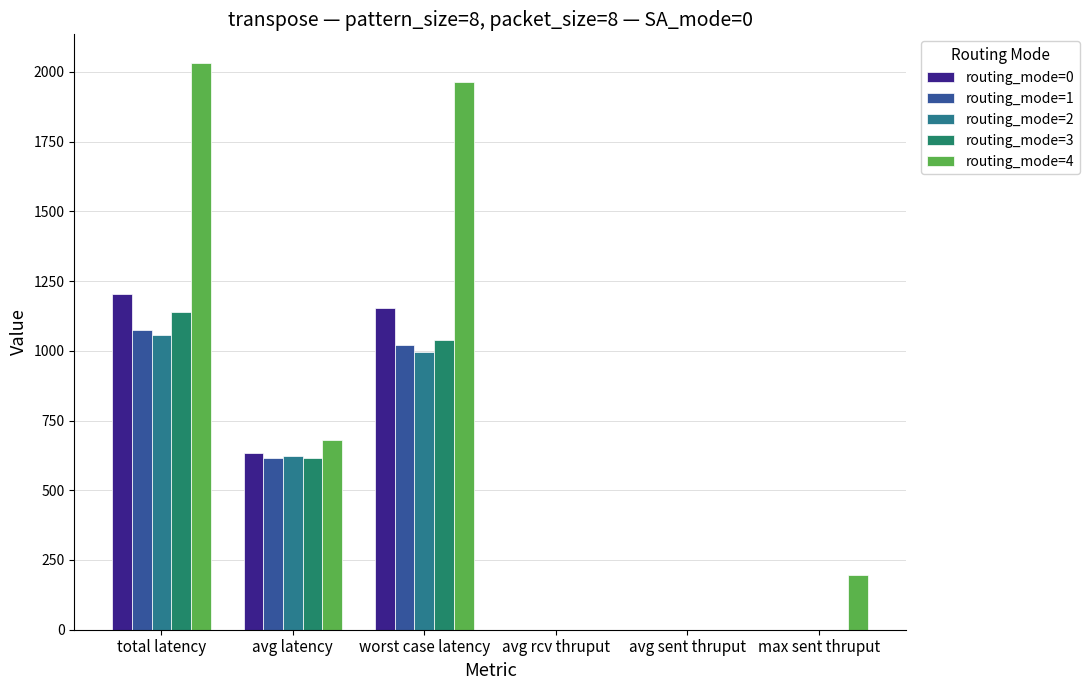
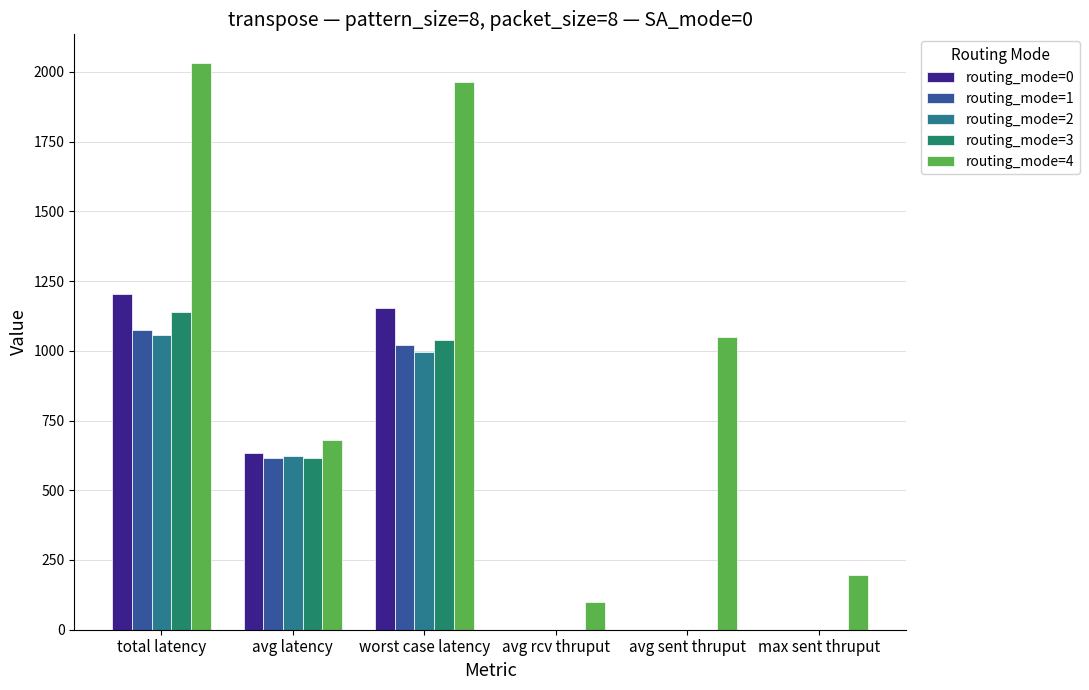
routing_mode=4, avg rcv thruput: 0 -> 100
routing_mode=4, avg sent thruput: 0 -> 1050
